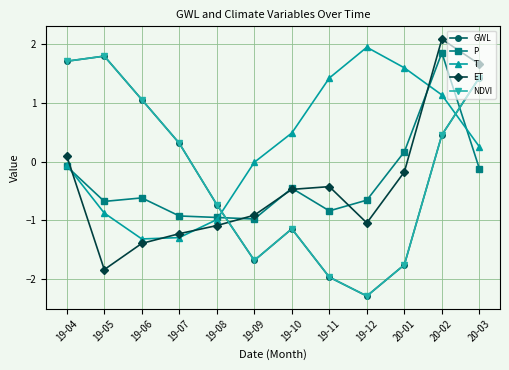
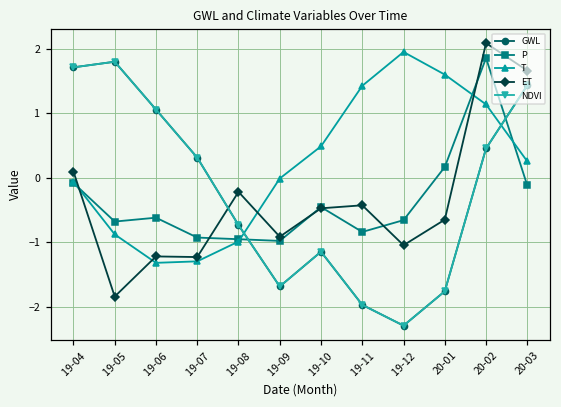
ET, 19-06: -1.4 -> -1.2
ET, 19-08: -1.1 -> -0.2
ET, 20-01: -0.2 -> -0.6
